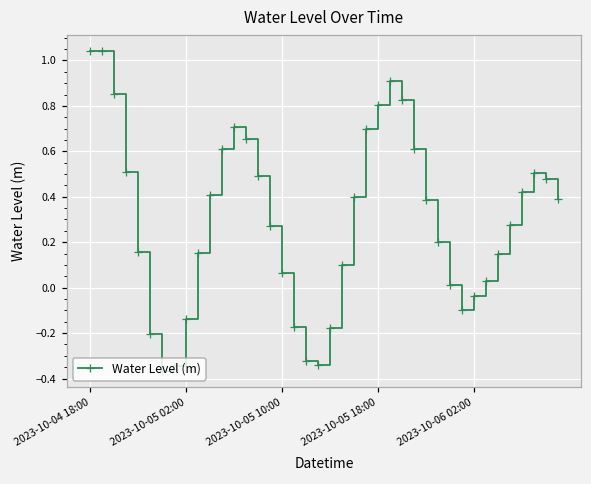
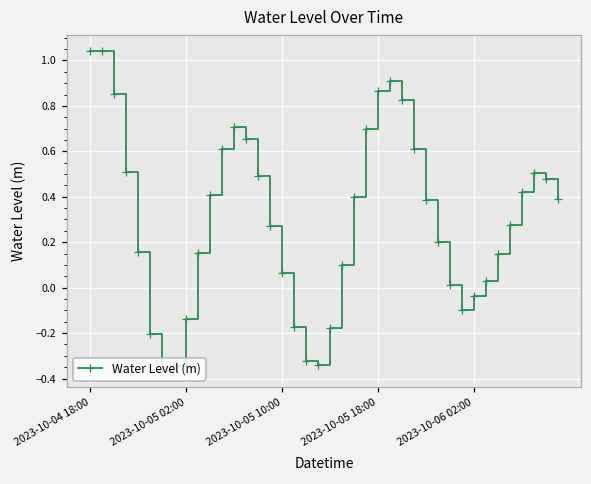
2023-10-05 18:00: 0.81 -> 0.87
